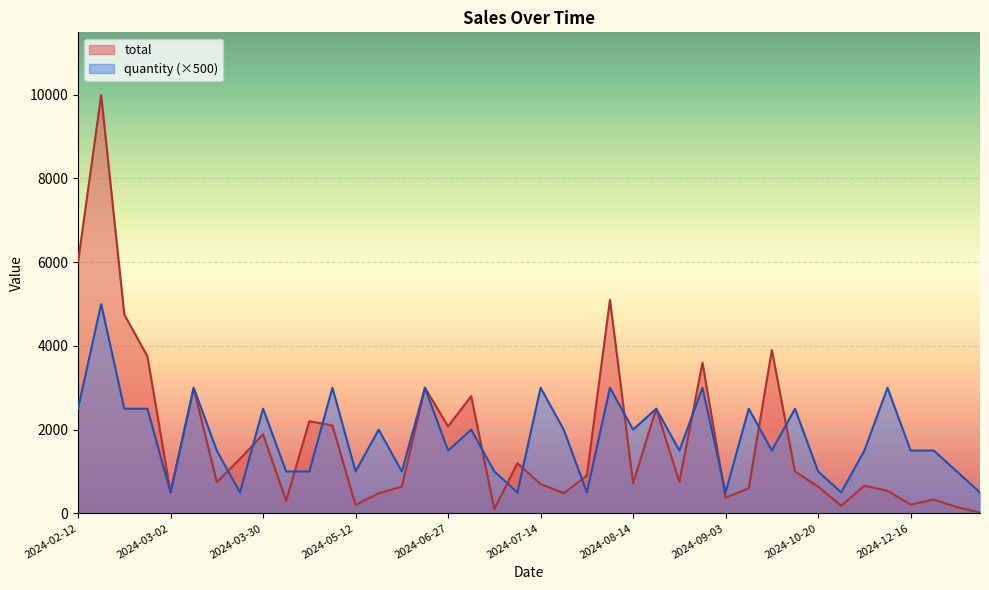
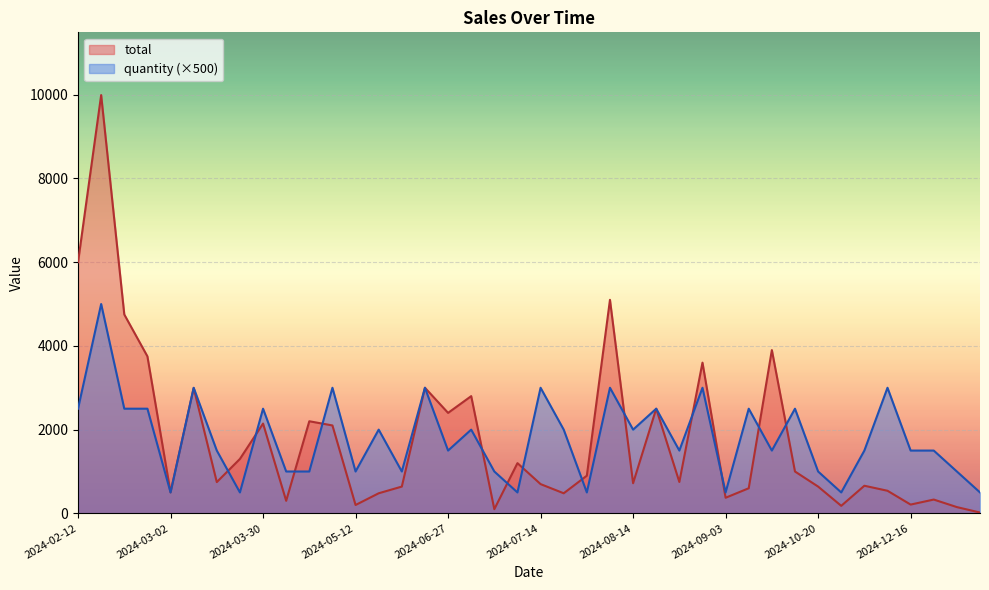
total, 2024-03-30: 1900 -> 2100
total, 2024-06-27: 2100 -> 2400
